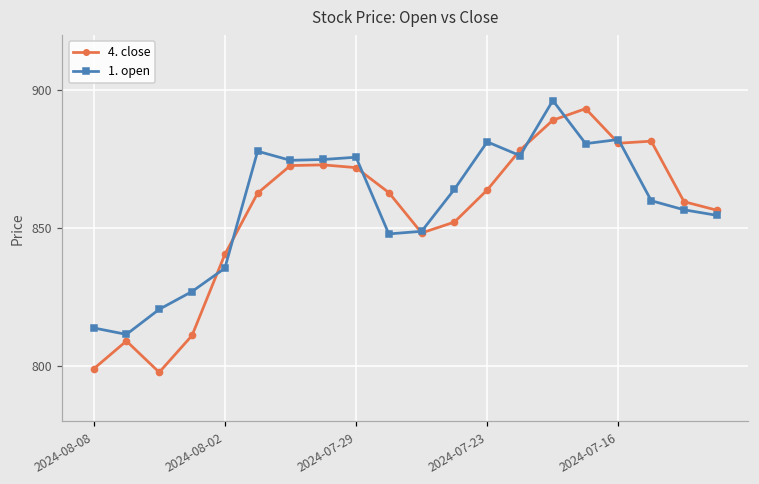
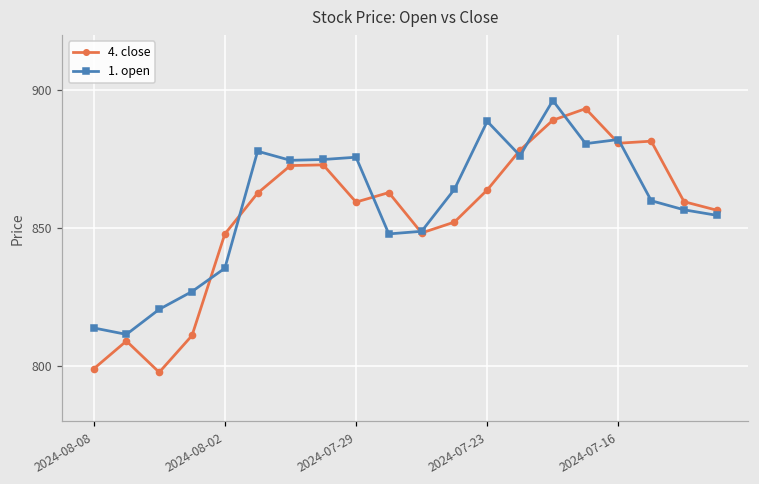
4. close, 2024-08-02: 841 -> 848
4. close, 2024-07-29: 872 -> 860
1. open, 2024-07-23: 881 -> 889
